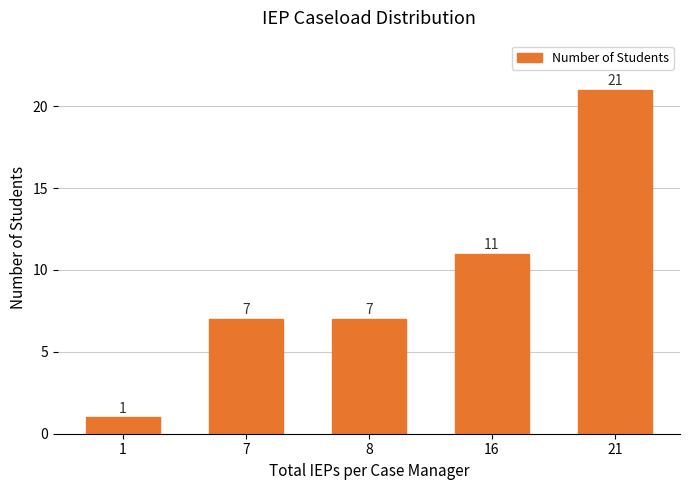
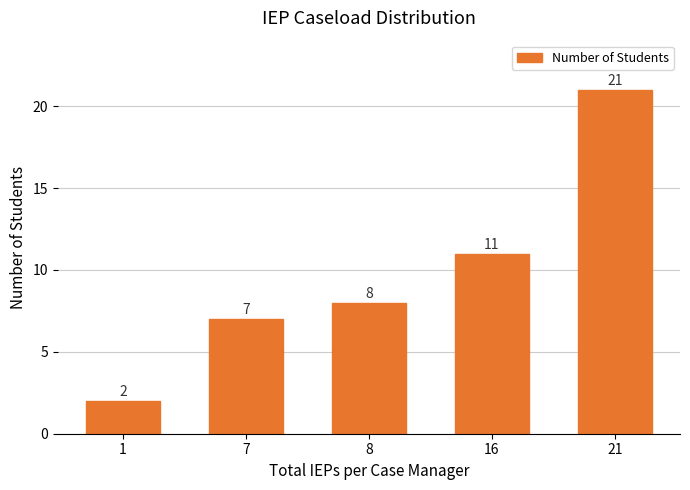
1: 1 -> 2
8: 7 -> 8
